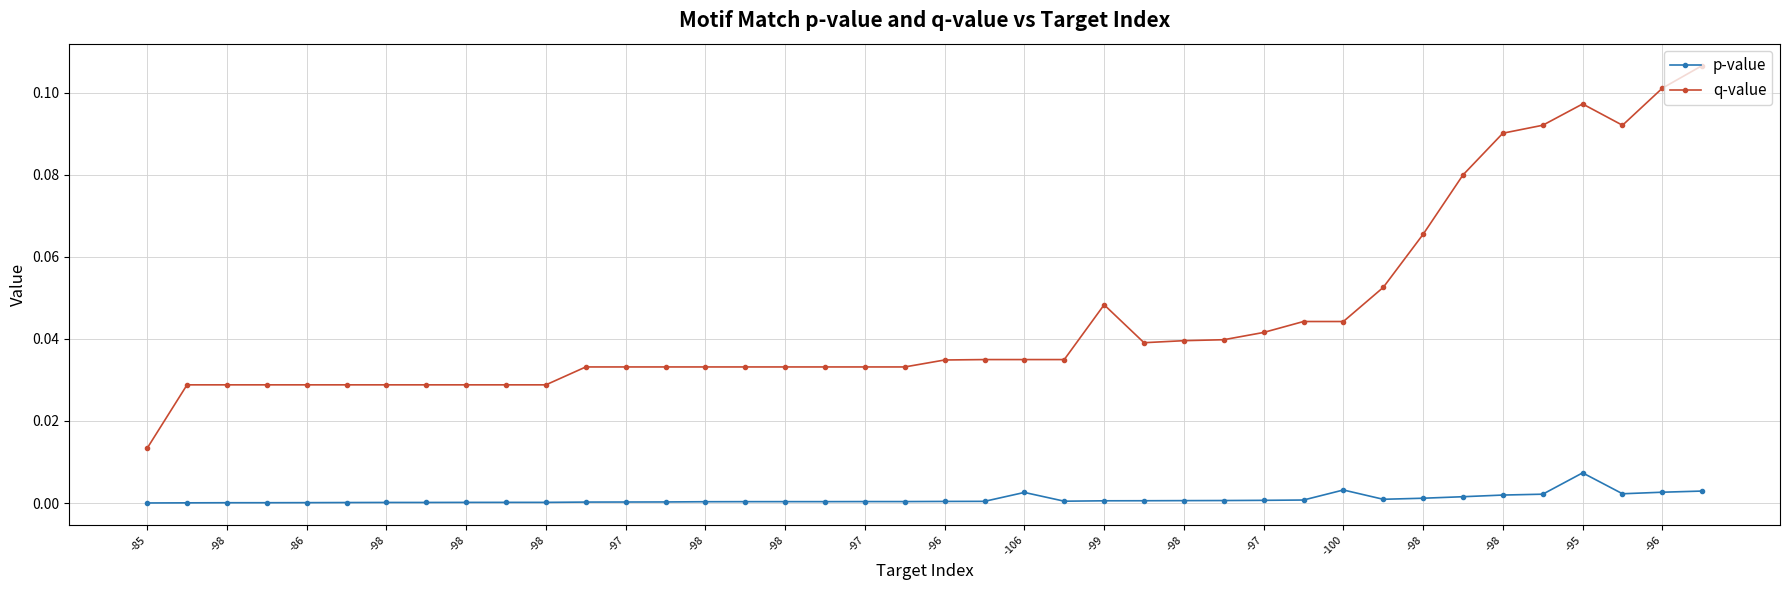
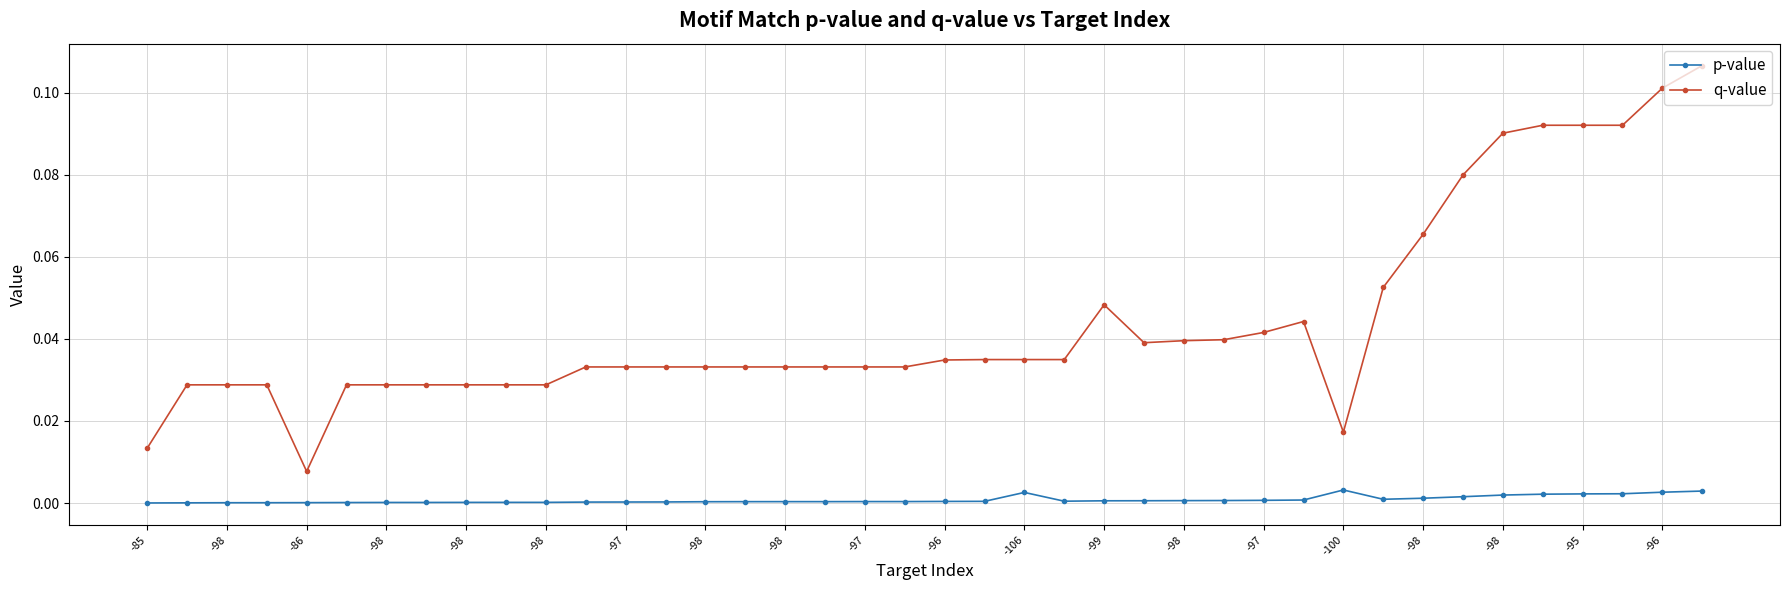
q-value, -86: 0.029 -> 0.008
q-value, -100: 0.044 -> 0.017
p-value, -95: 0.007 -> 0.002
q-value, -95: 0.097 -> 0.092
